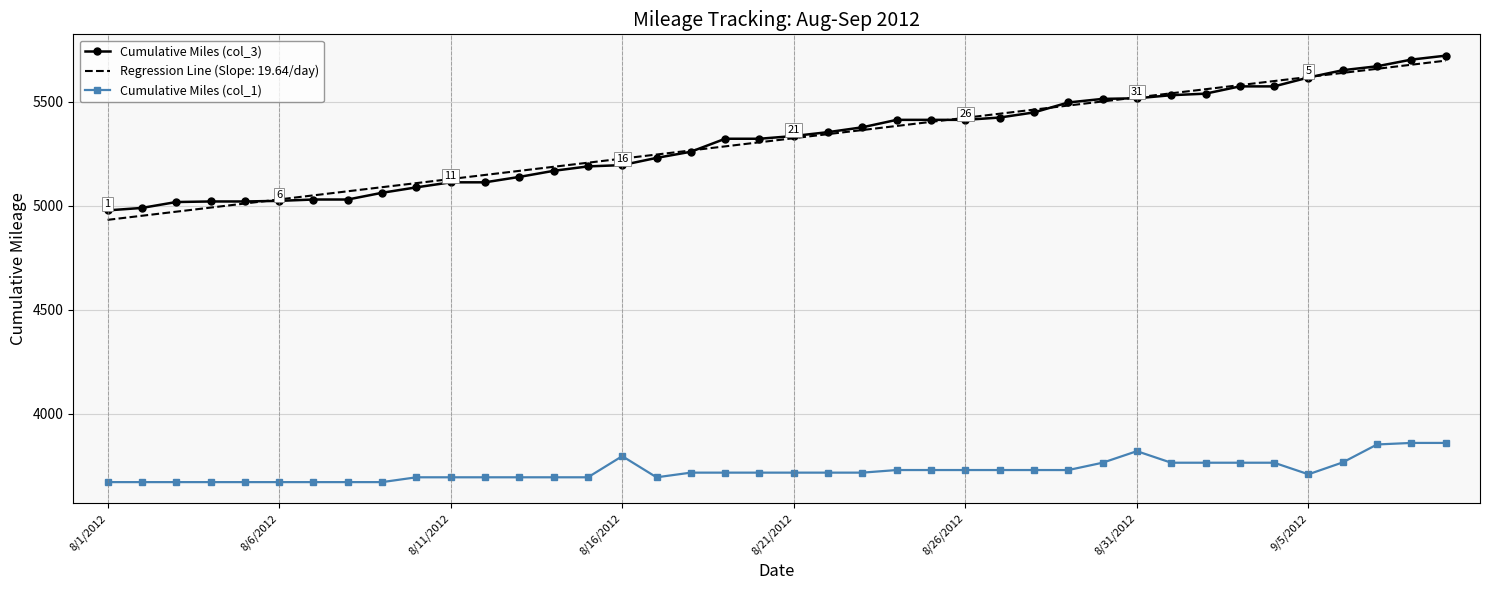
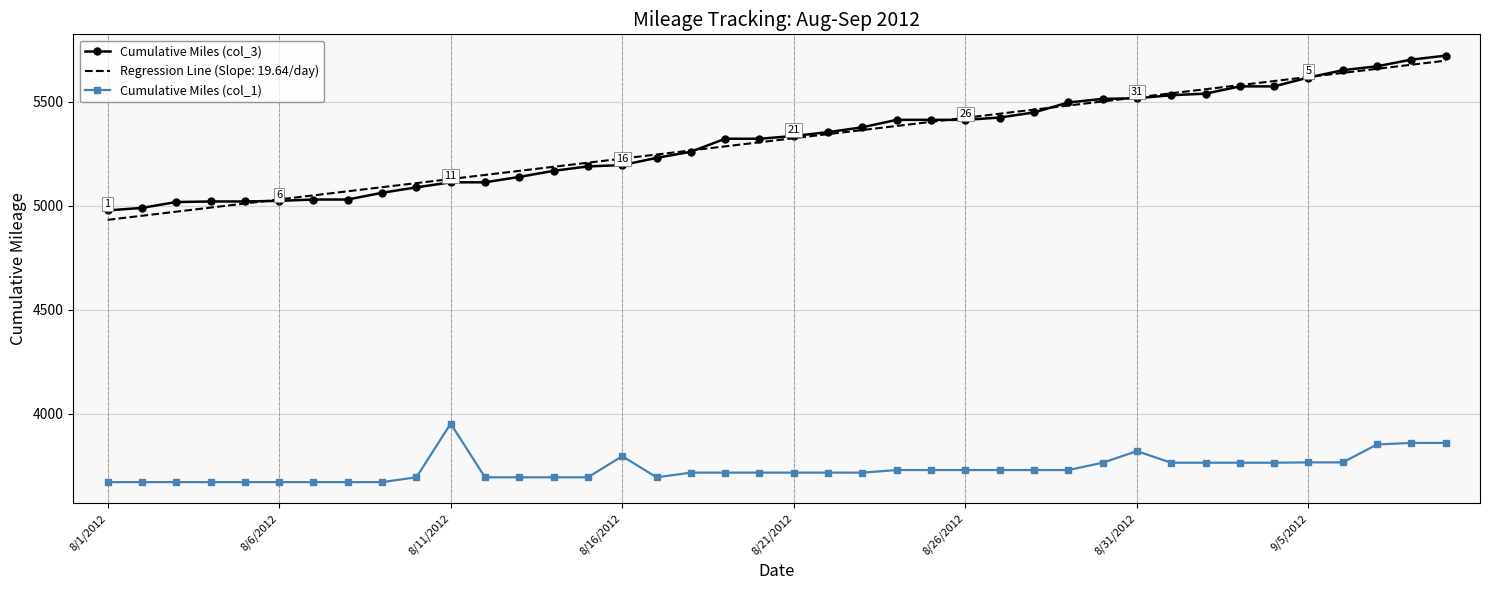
Cumulative Miles (col_1), 8/11/2012: 3690 -> 3950
Cumulative Miles (col_1), 9/5/2012: 3710 -> 3770
